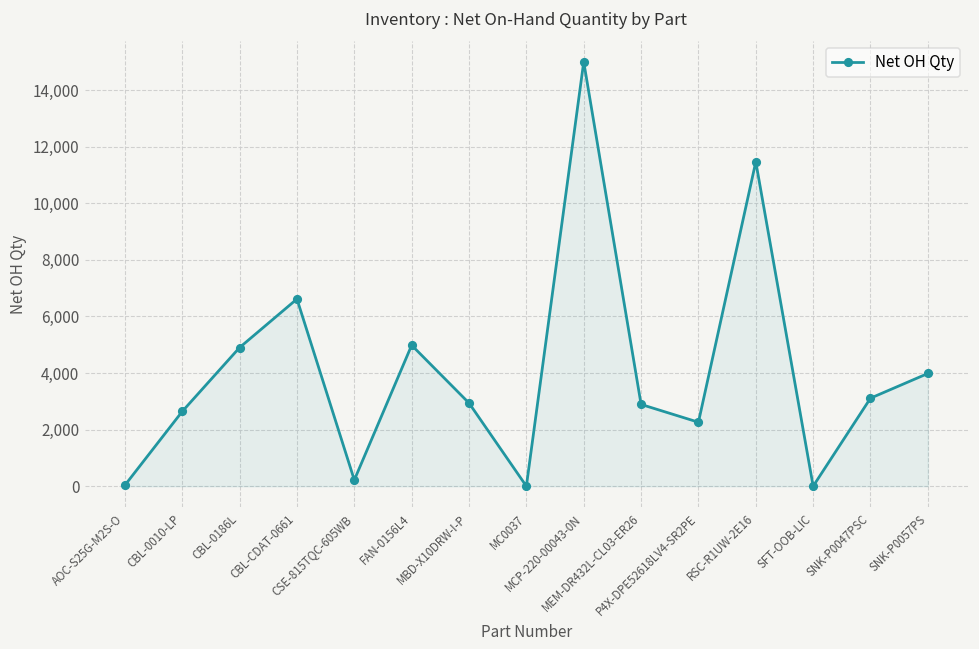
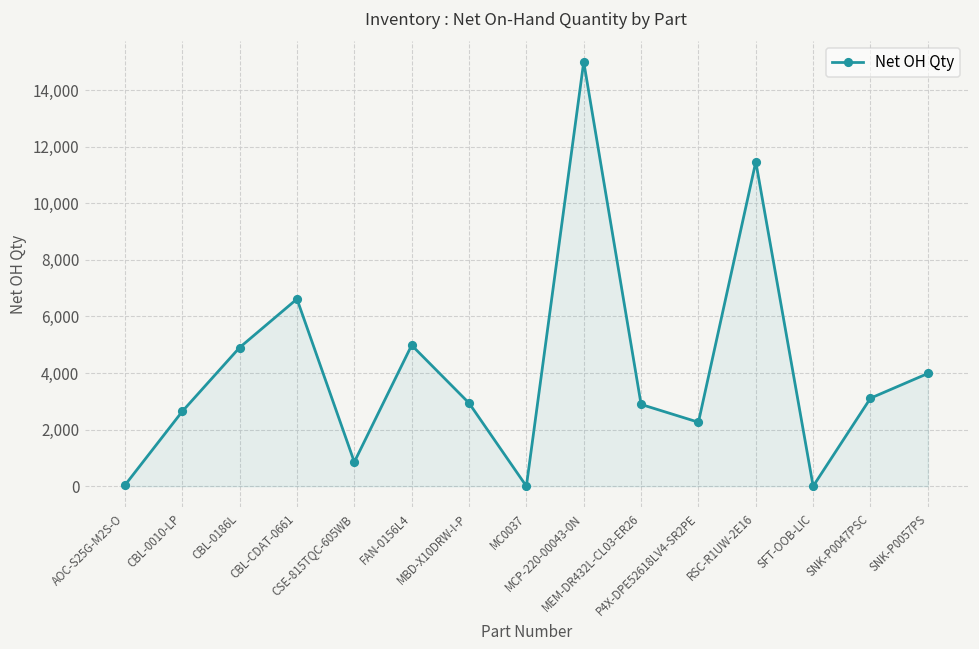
CSE-815TQC-605WB: 200 -> 900
